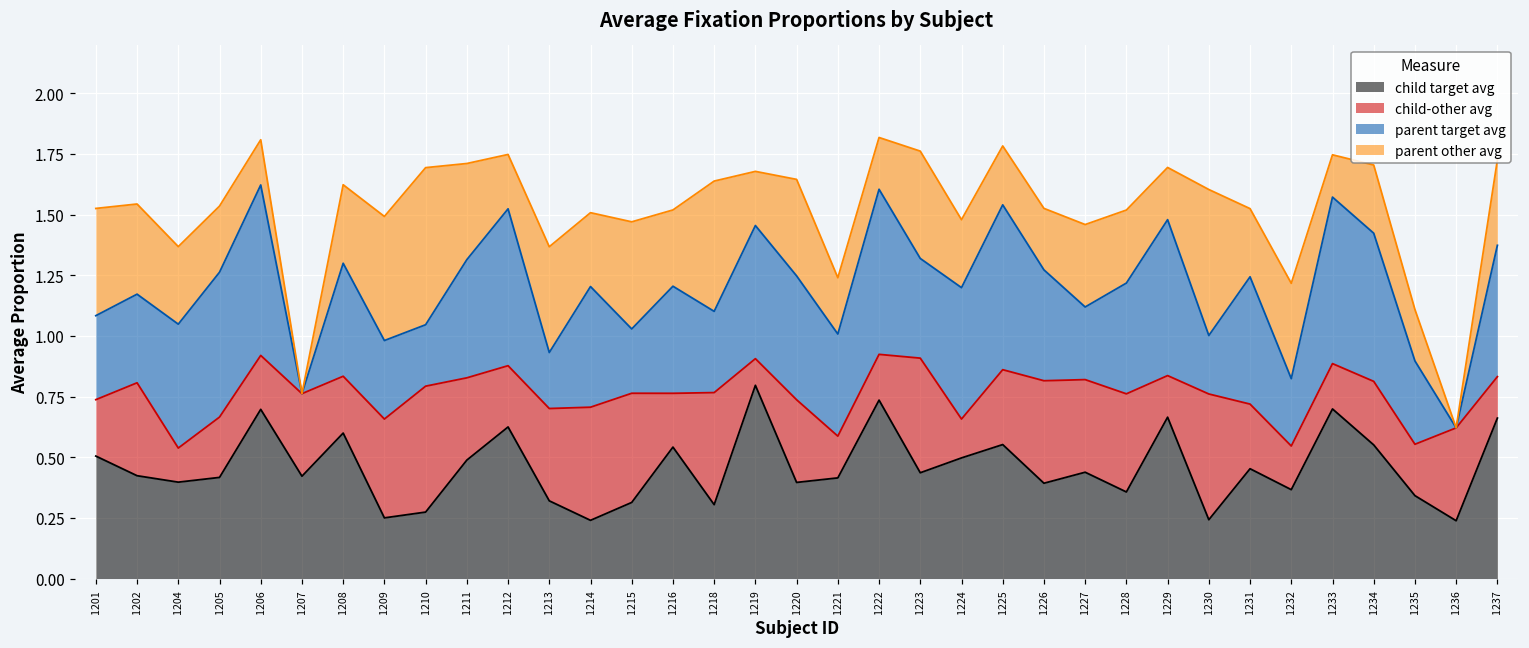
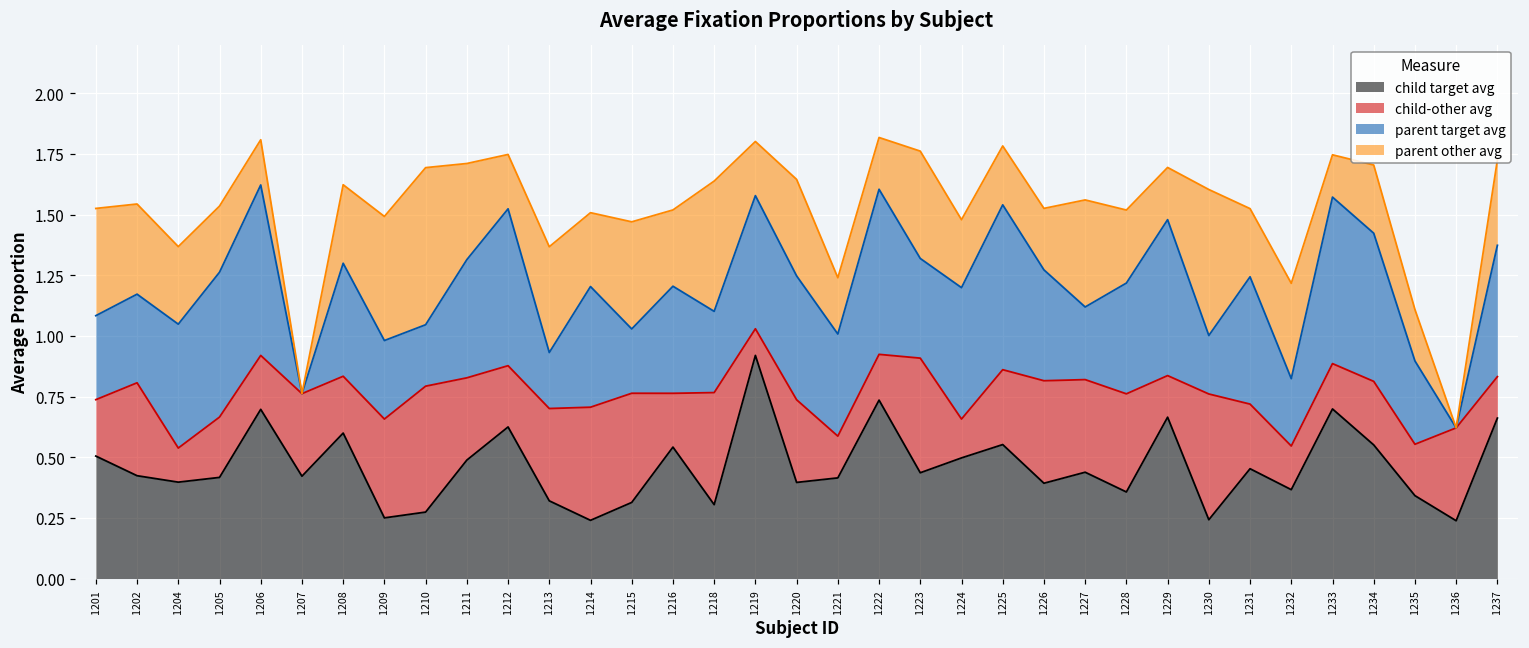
child target avg, 1219: 0.80 -> 0.92
parent other avg, 1227: 0.34 -> 0.44
